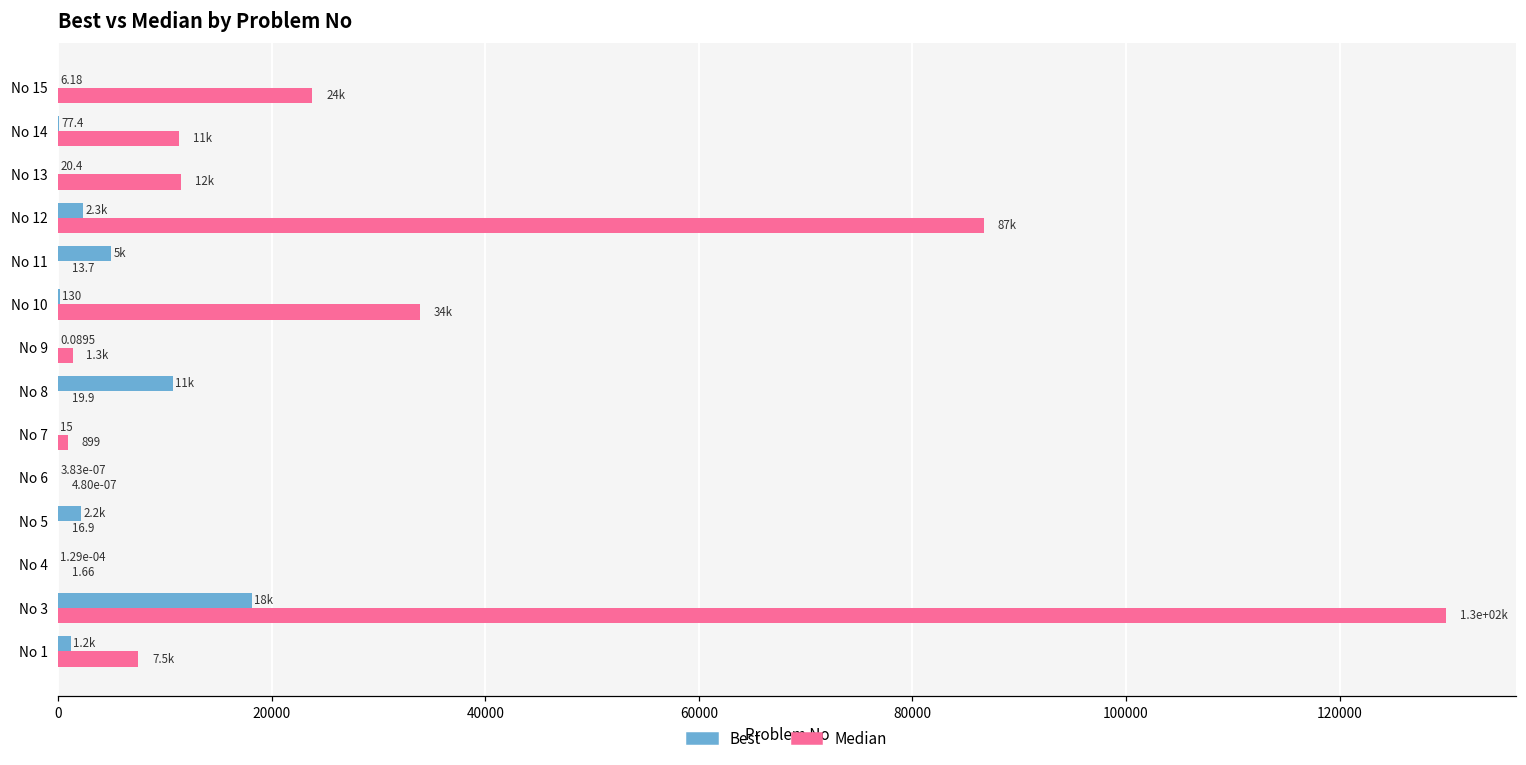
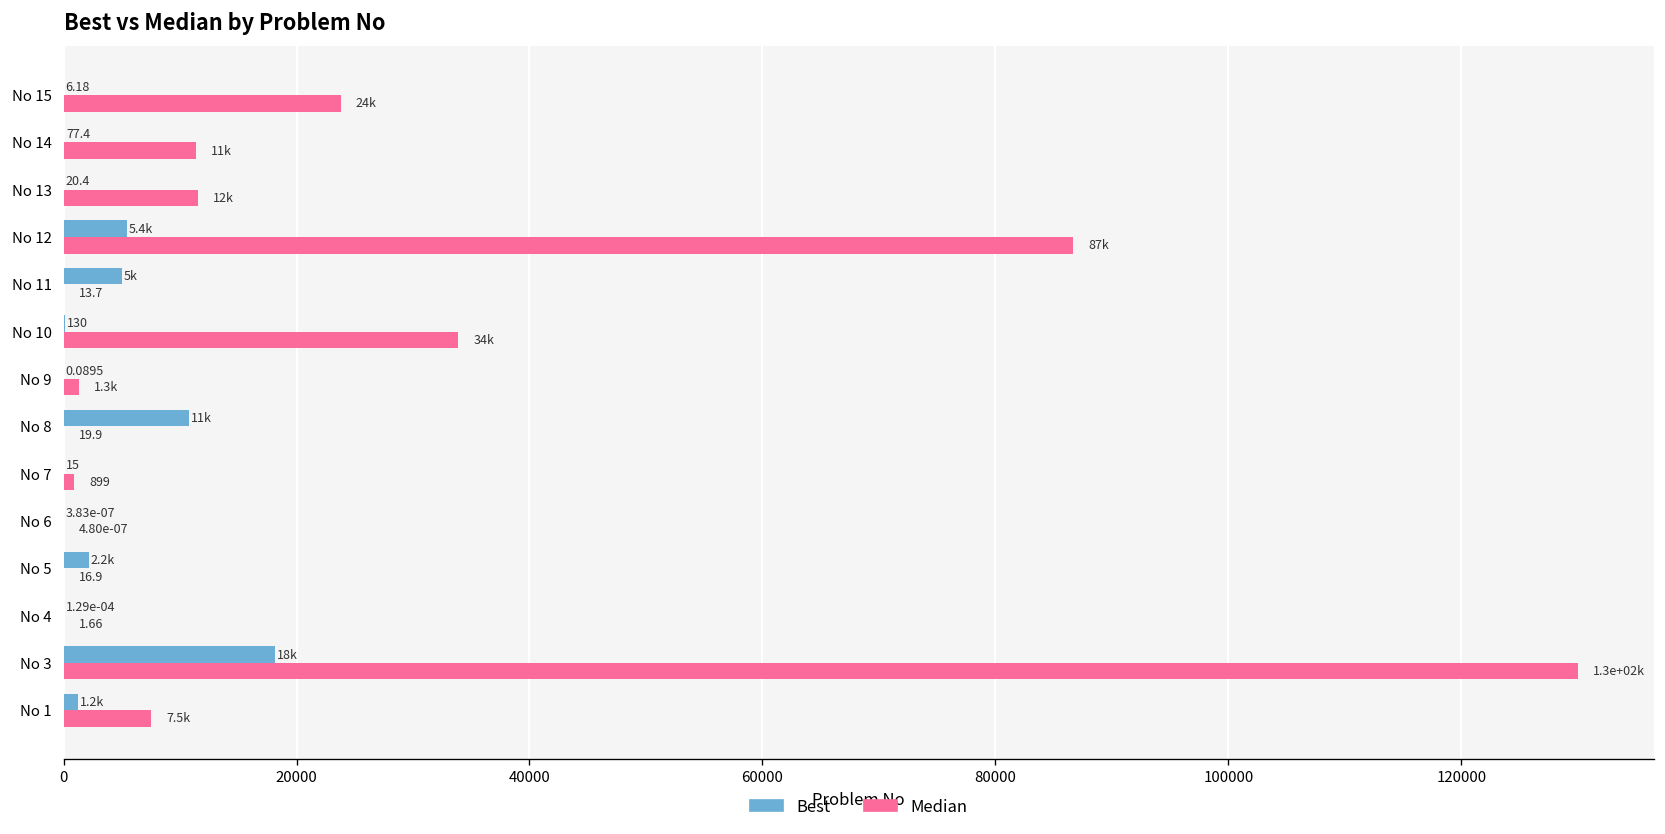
Best, No 12: 2.3k -> 5.4k
